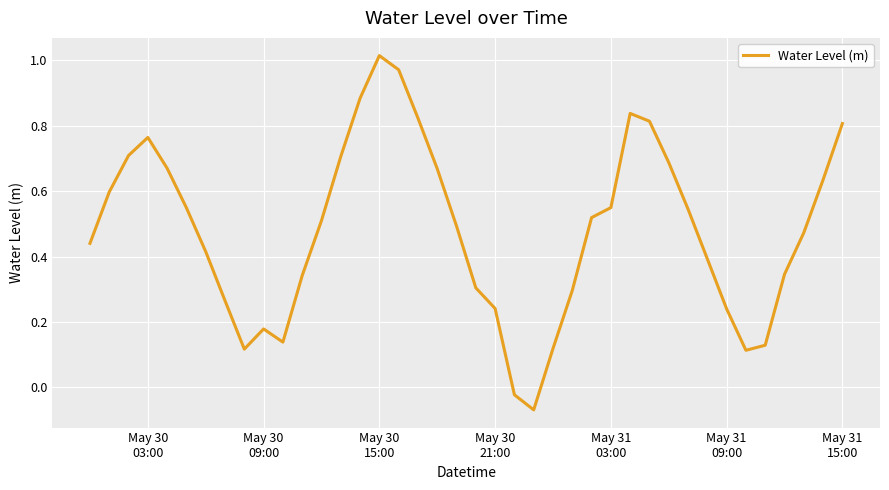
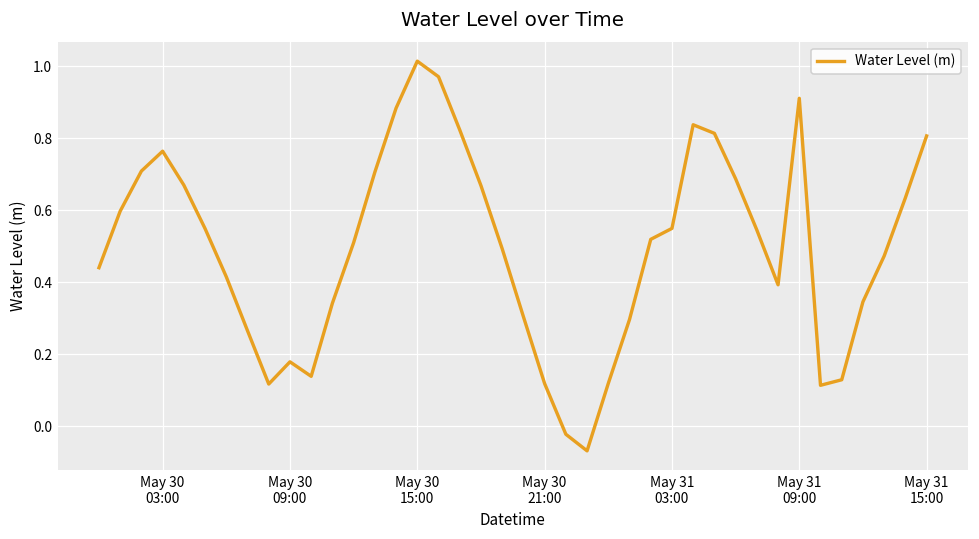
May 30 21:00: 0.24 -> 0.12
May 31 09:00: 0.24 -> 0.91
